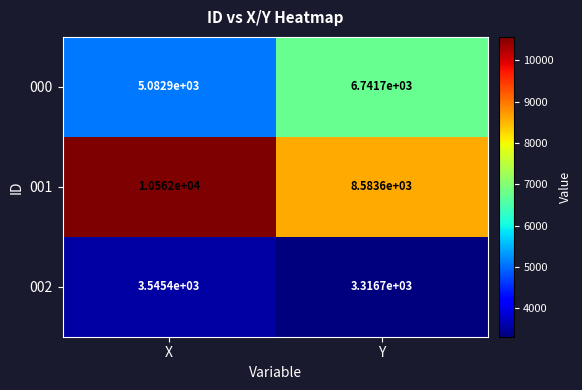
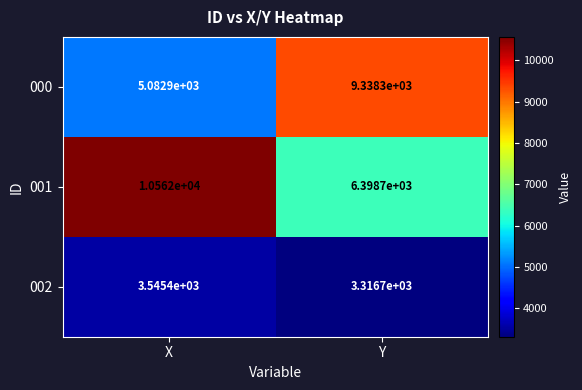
000, Y: 6.7417e+03 -> 9.3383e+03
001, Y: 8.5836e+03 -> 6.3987e+03
